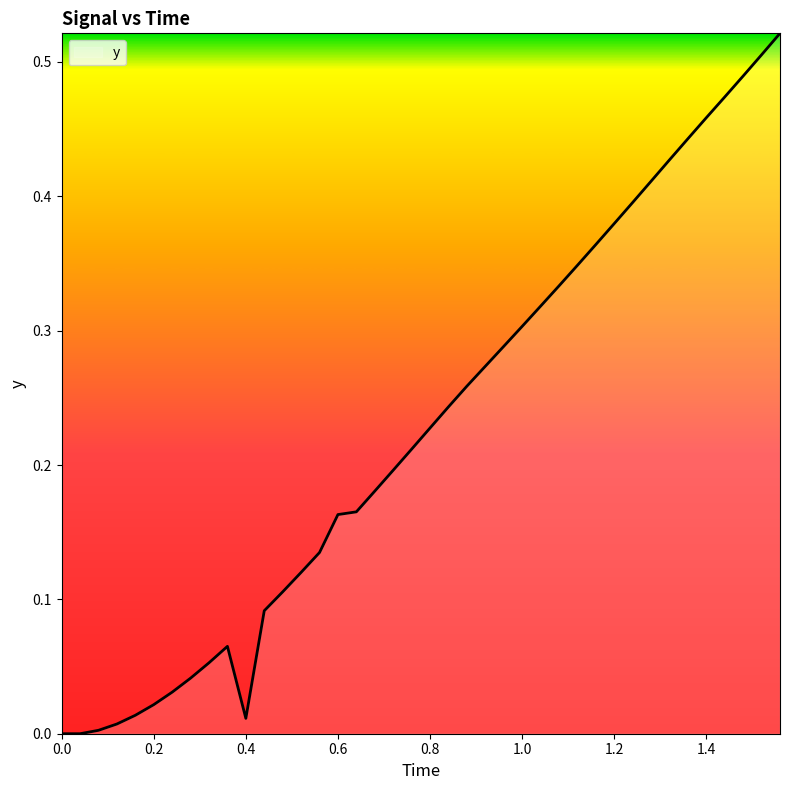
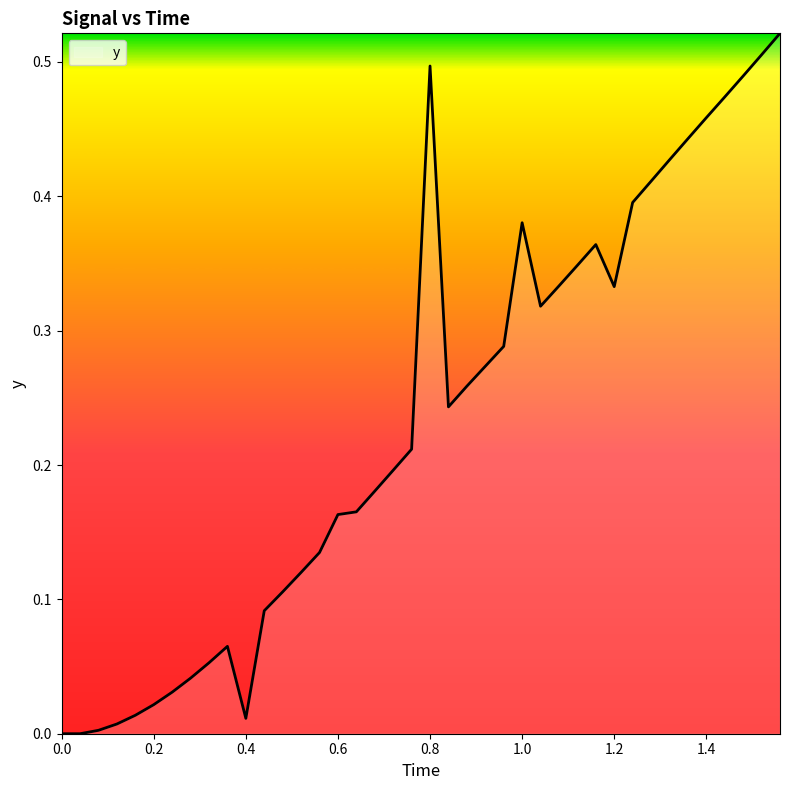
0.8: 0.228 -> 0.497
1.0: 0.303 -> 0.380
1.2: 0.380 -> 0.333
